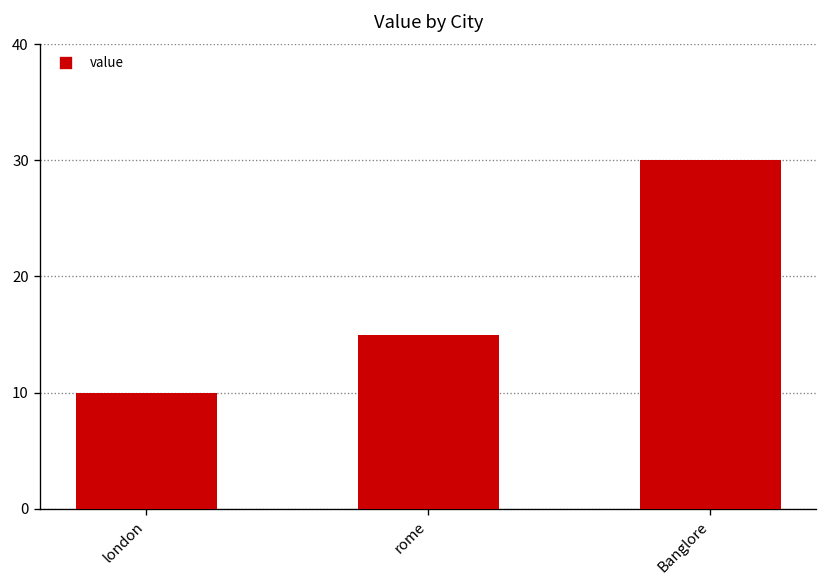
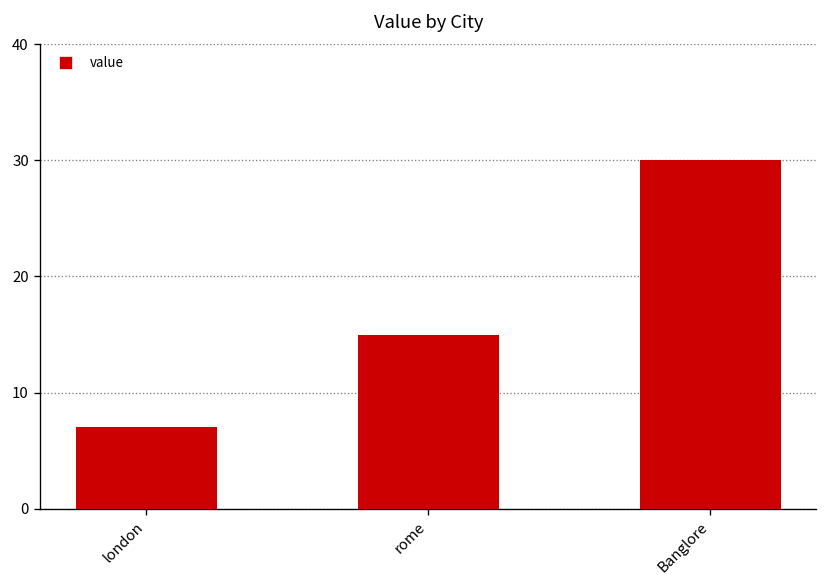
london: 10 -> 7
